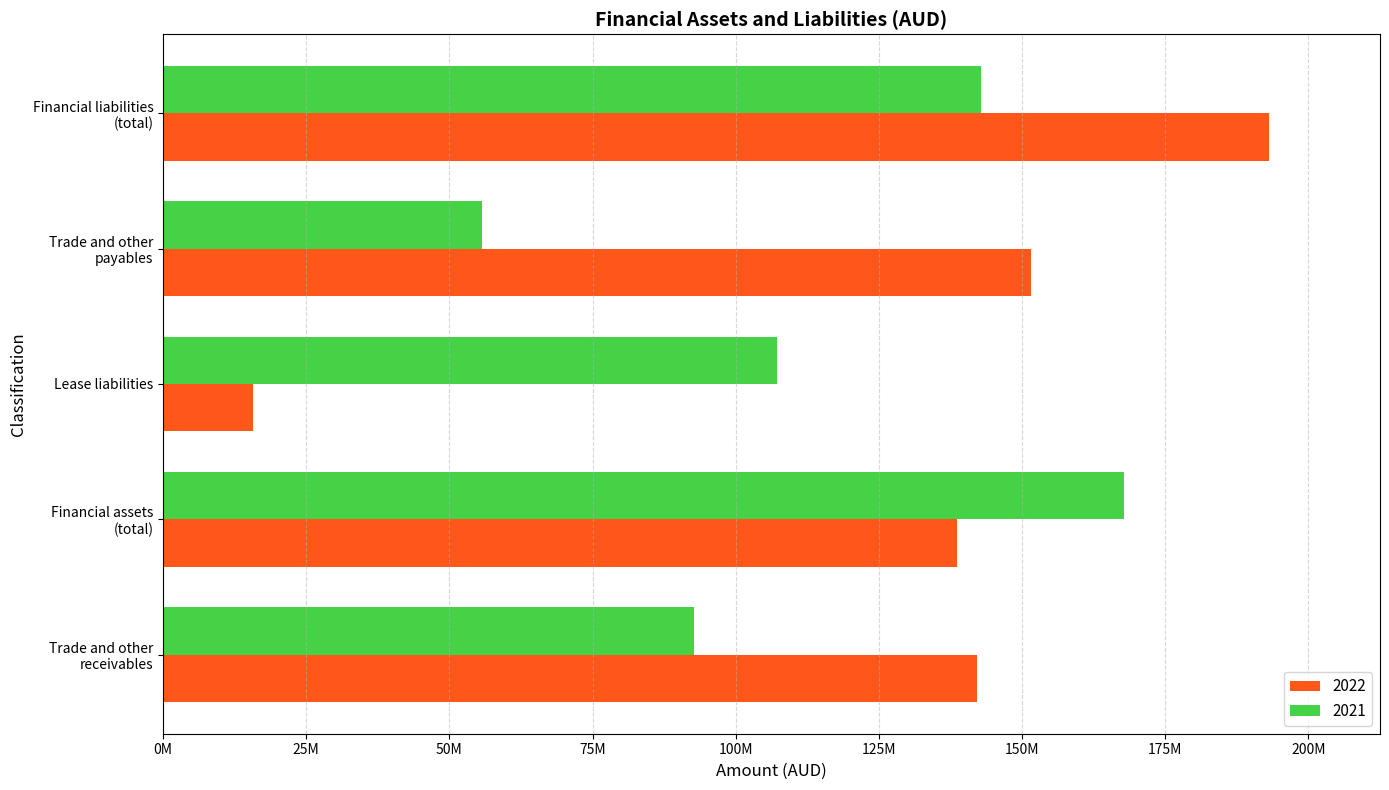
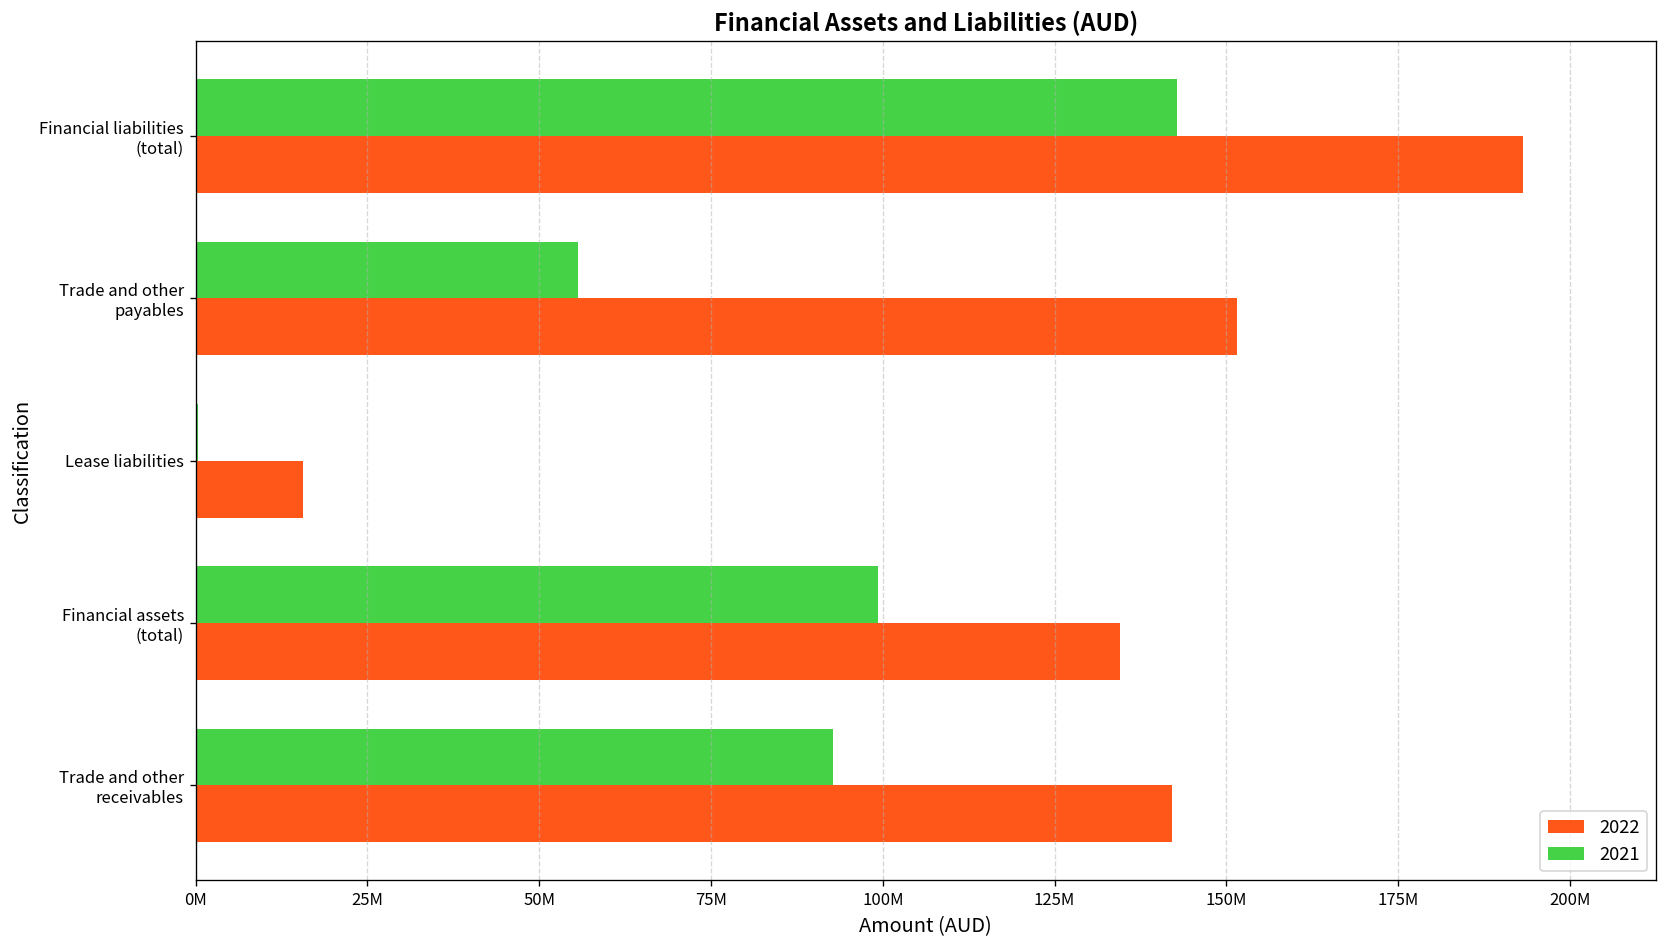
2021, Lease liabilities: 107000000 -> 0
2021, Financial assets (total): 168000000 -> 99000000
2022, Financial assets (total): 139000000 -> 135000000
